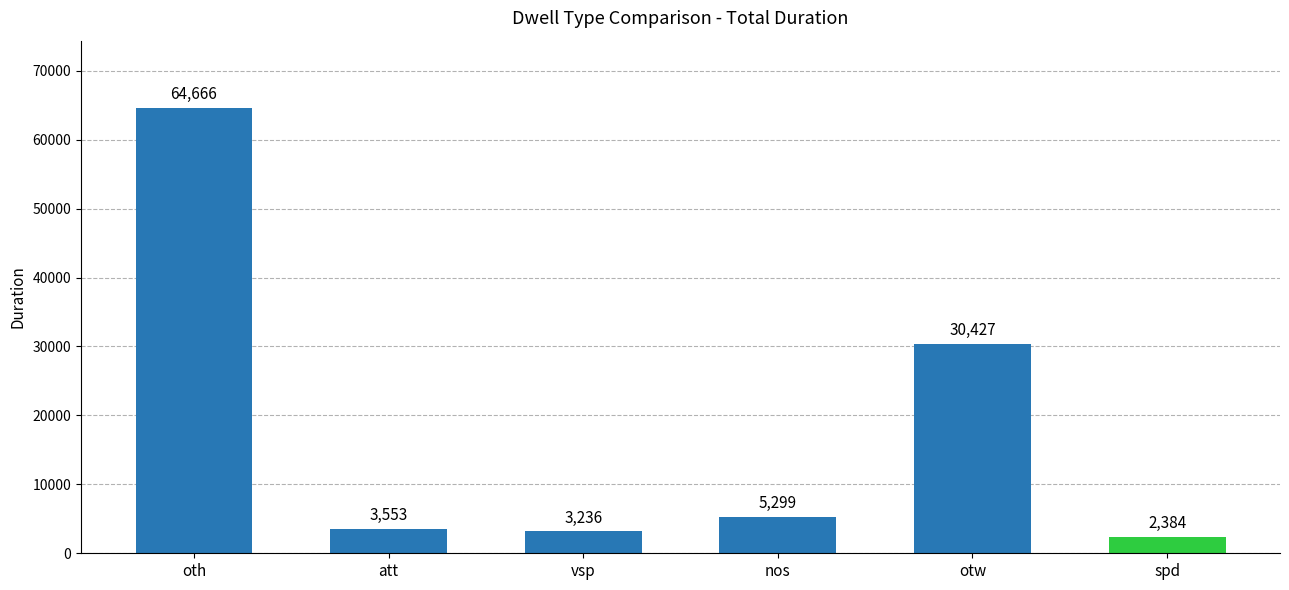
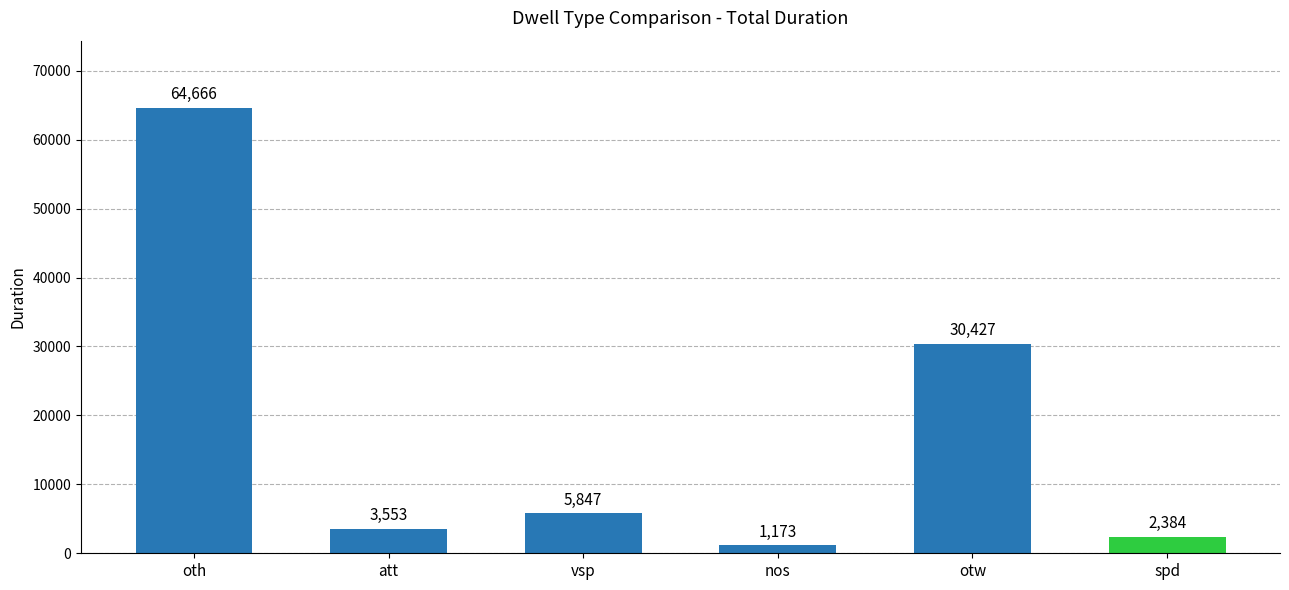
vsp: 3,236 -> 5,847
nos: 5,299 -> 1,173
